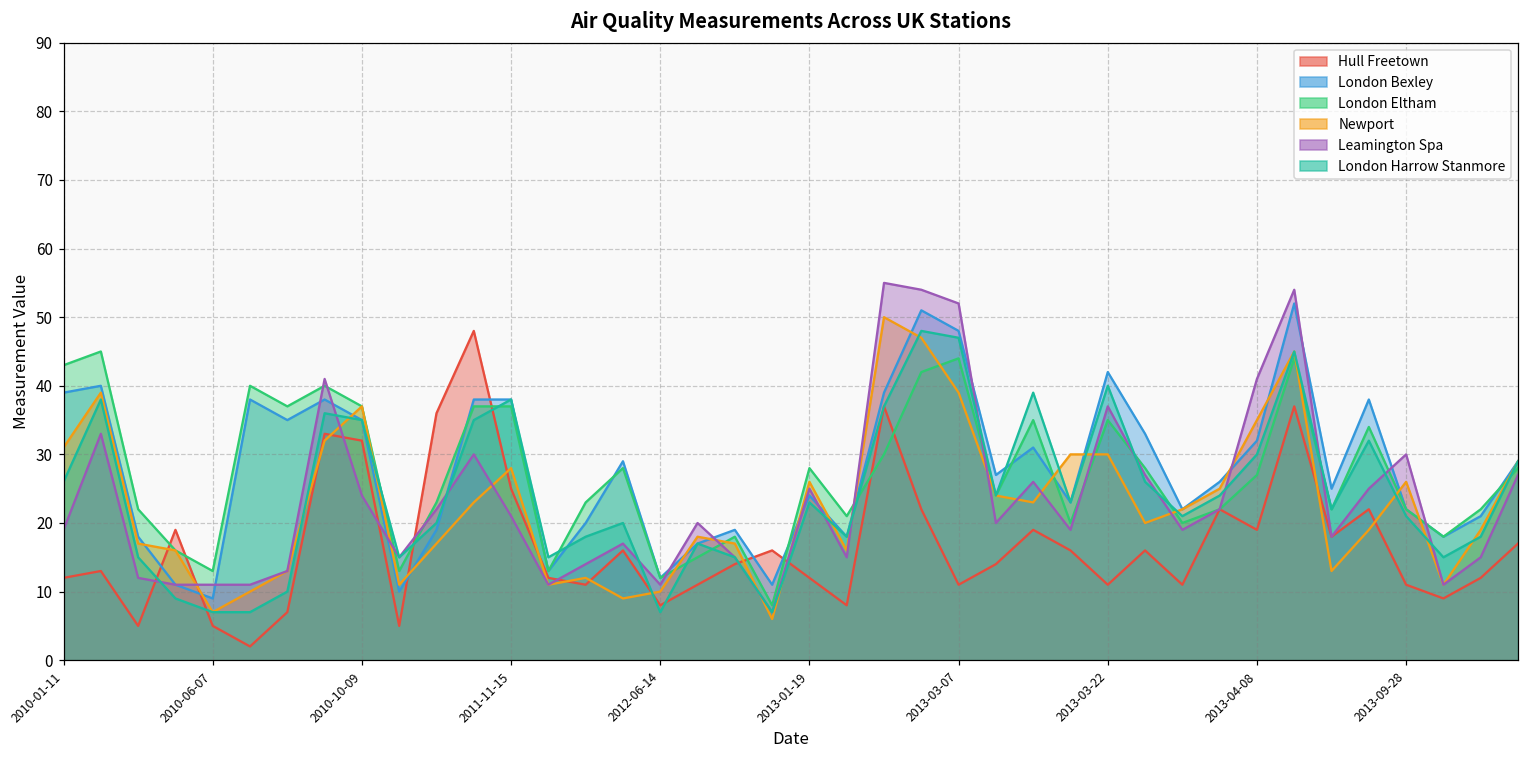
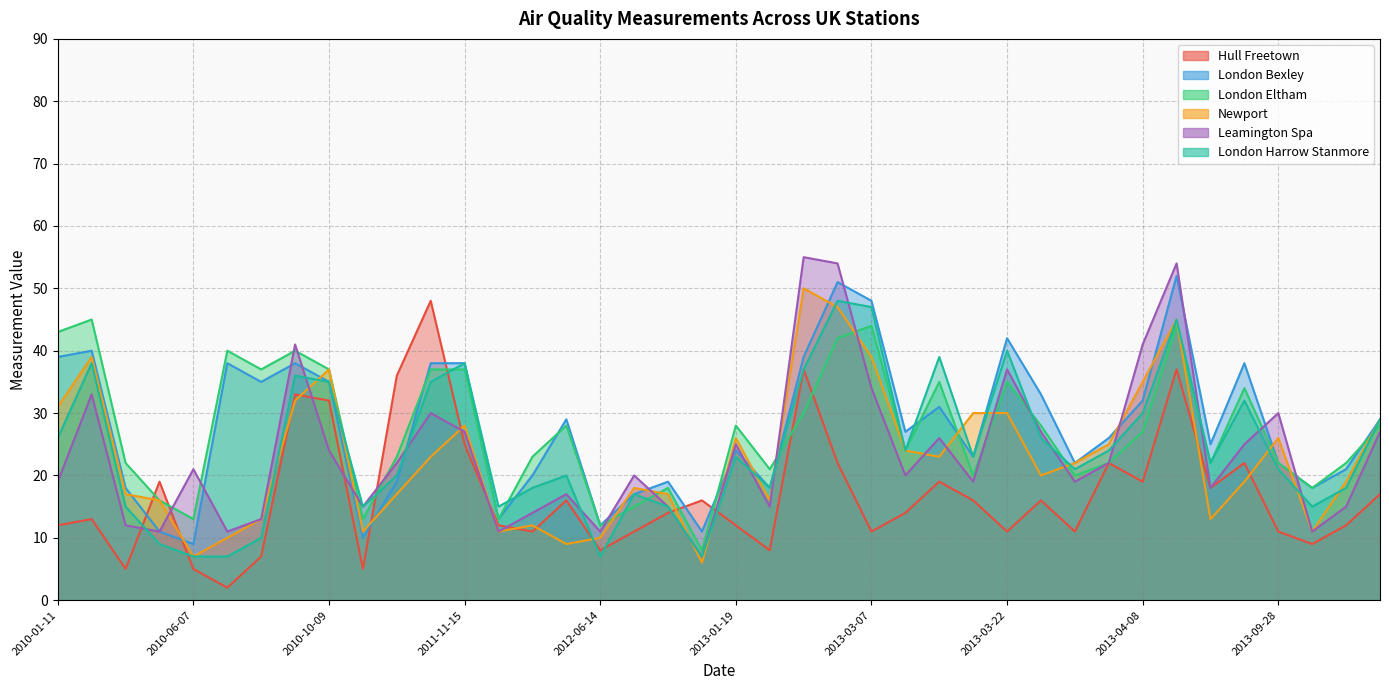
Leamington Spa, 2010-06-07: 11 -> 21
Leamington Spa, 2011-11-15: 21 -> 27
Leamington Spa, 2013-03-07: 52 -> 34
